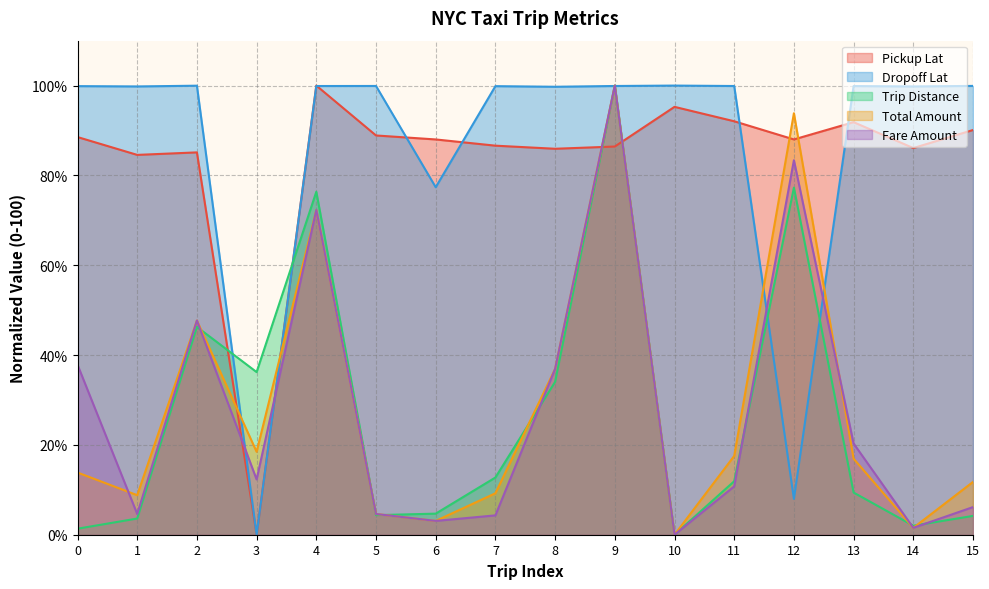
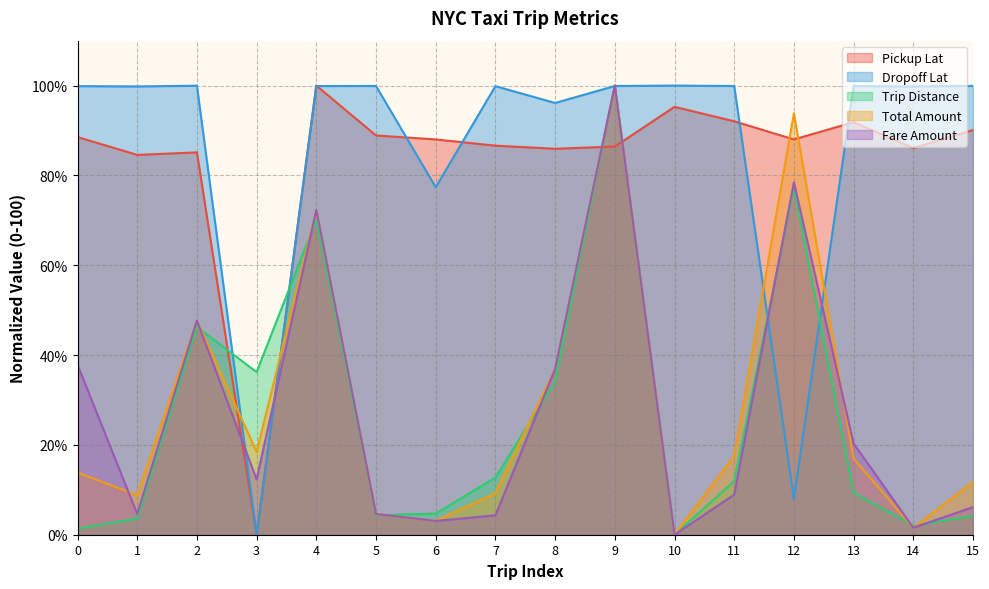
Trip Distance, 4: 76% -> 70%
Dropoff Lat, 8: 100% -> 96%
Fare Amount, 11: 11% -> 9%
Fare Amount, 12: 83% -> 78%
